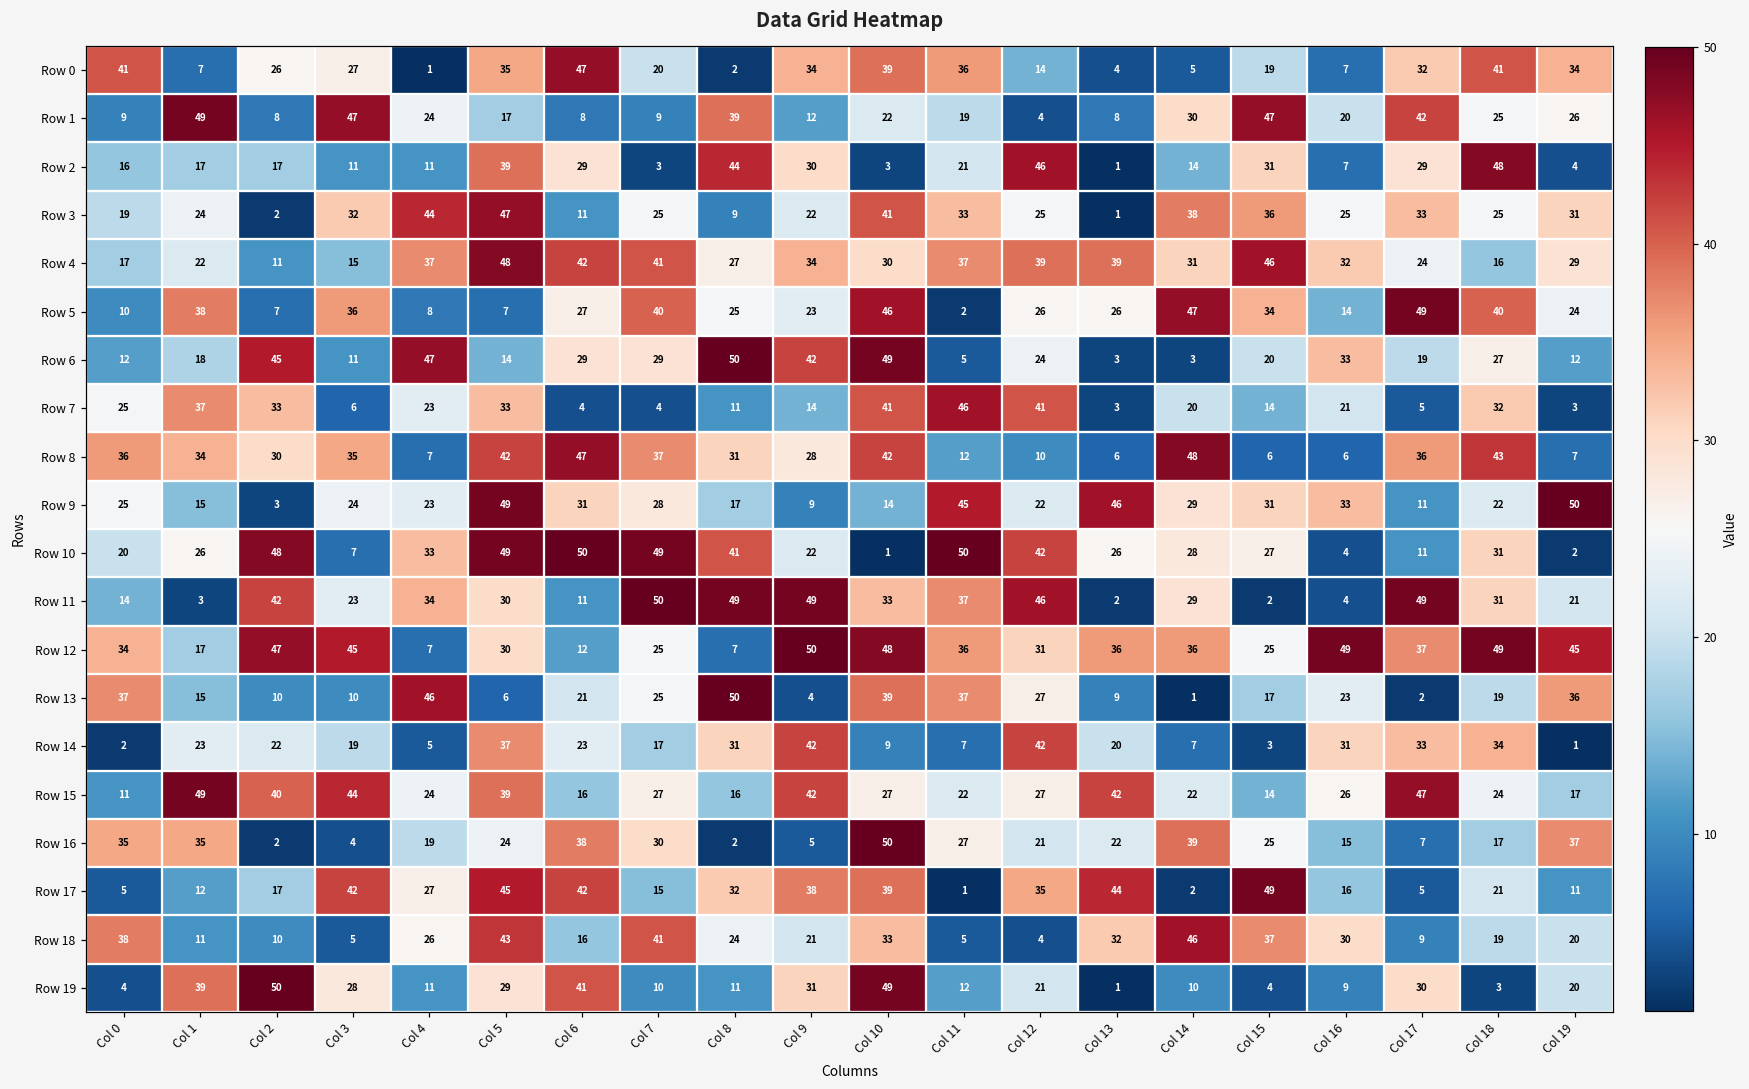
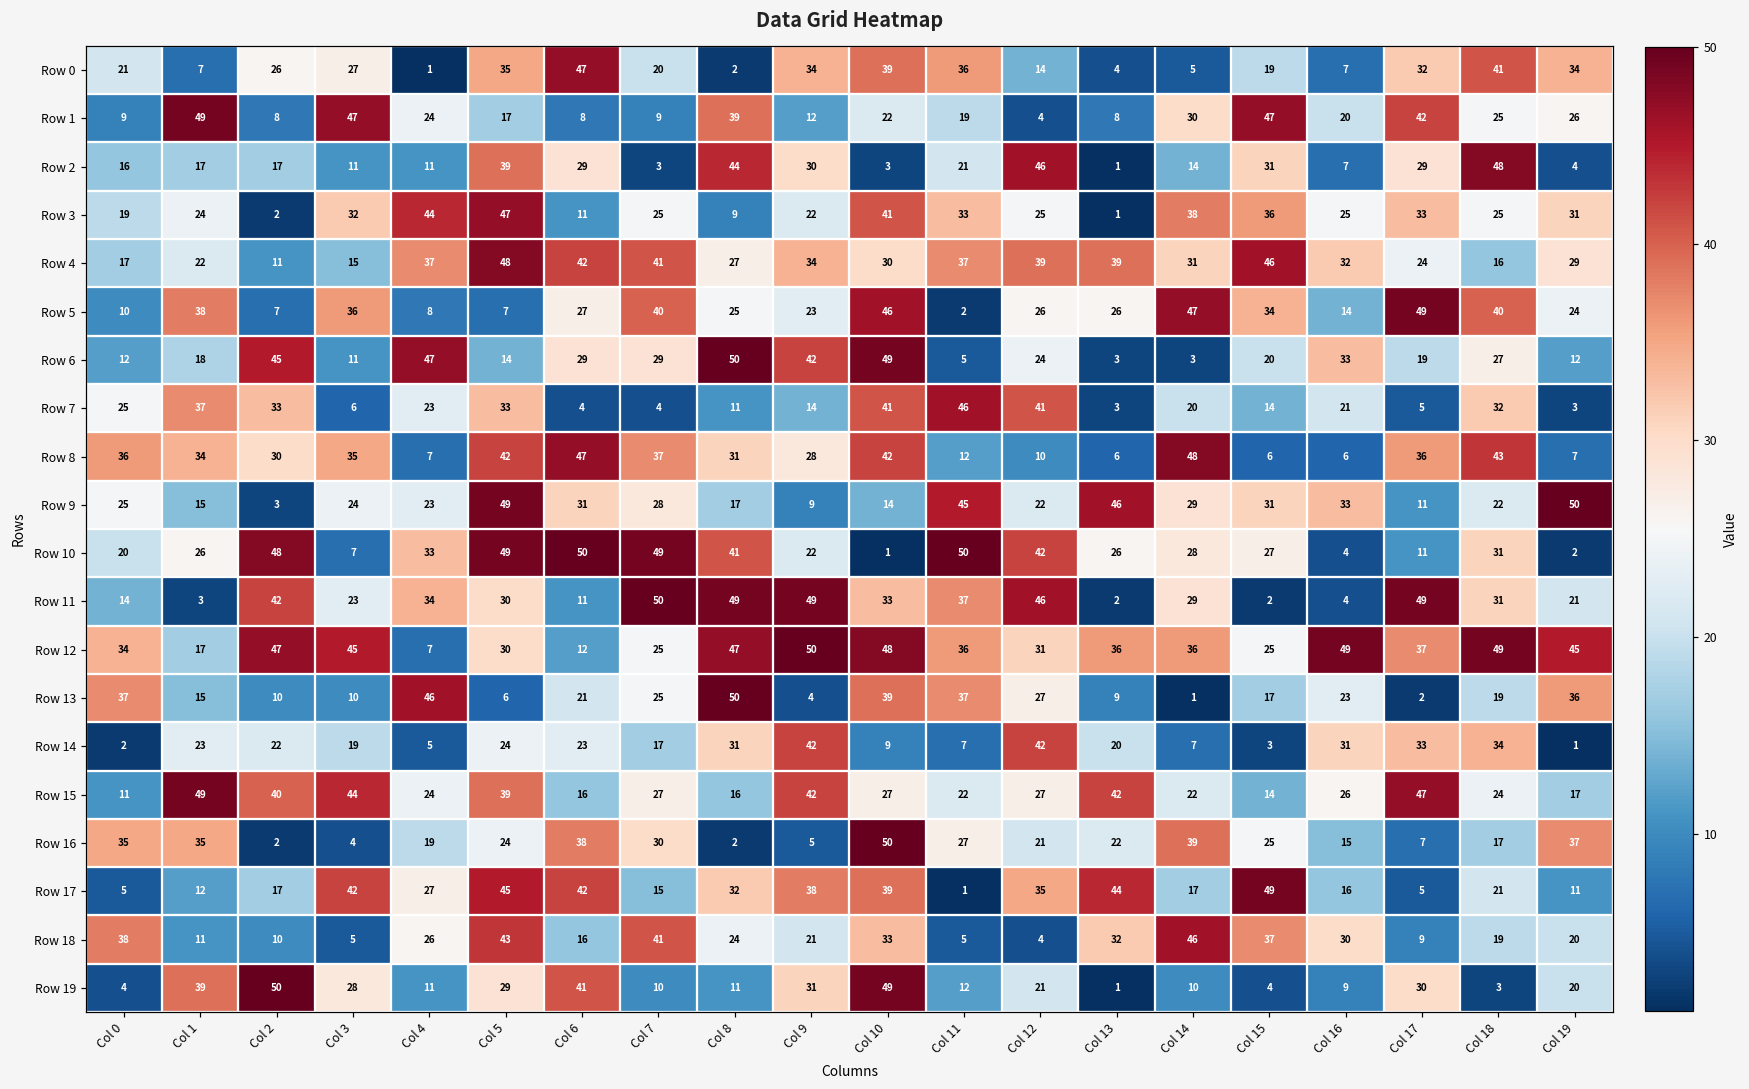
Row 0, Col 0: 41 -> 21
Row 12, Col 8: 7 -> 47
Row 14, Col 5: 37 -> 24
Row 17, Col 14: 2 -> 17
